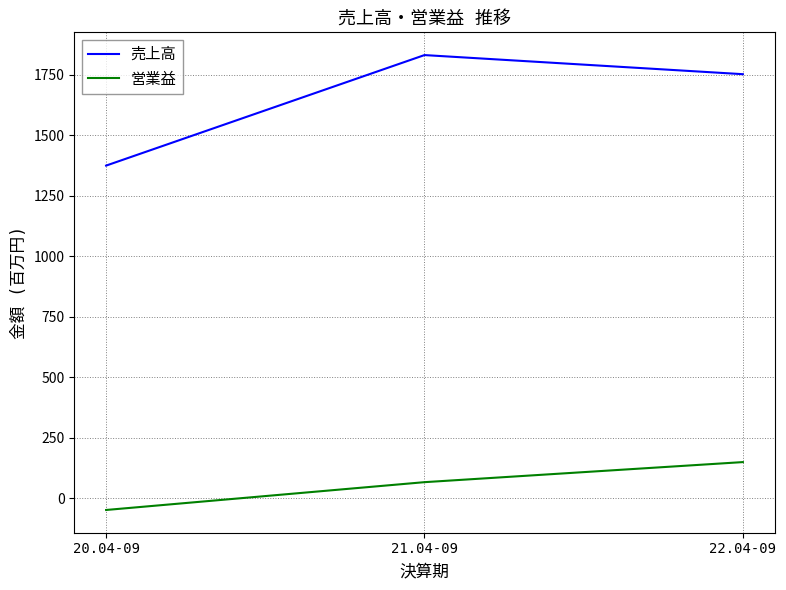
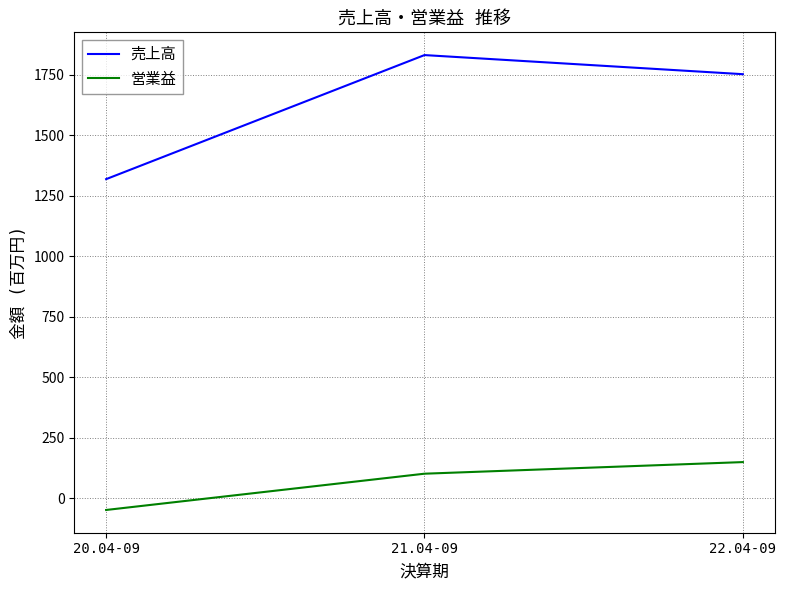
売上高, 20.04-09: 1380 -> 1320
営業益, 21.04-09: 70 -> 100
